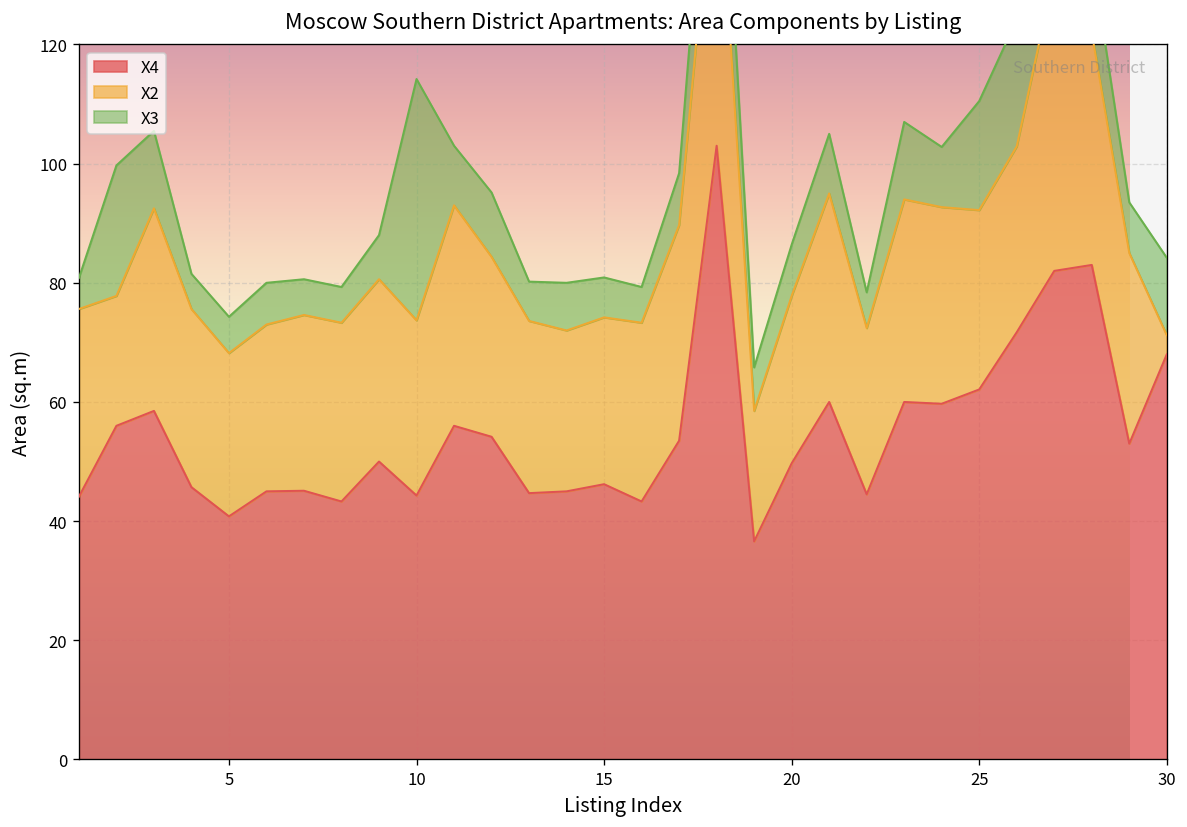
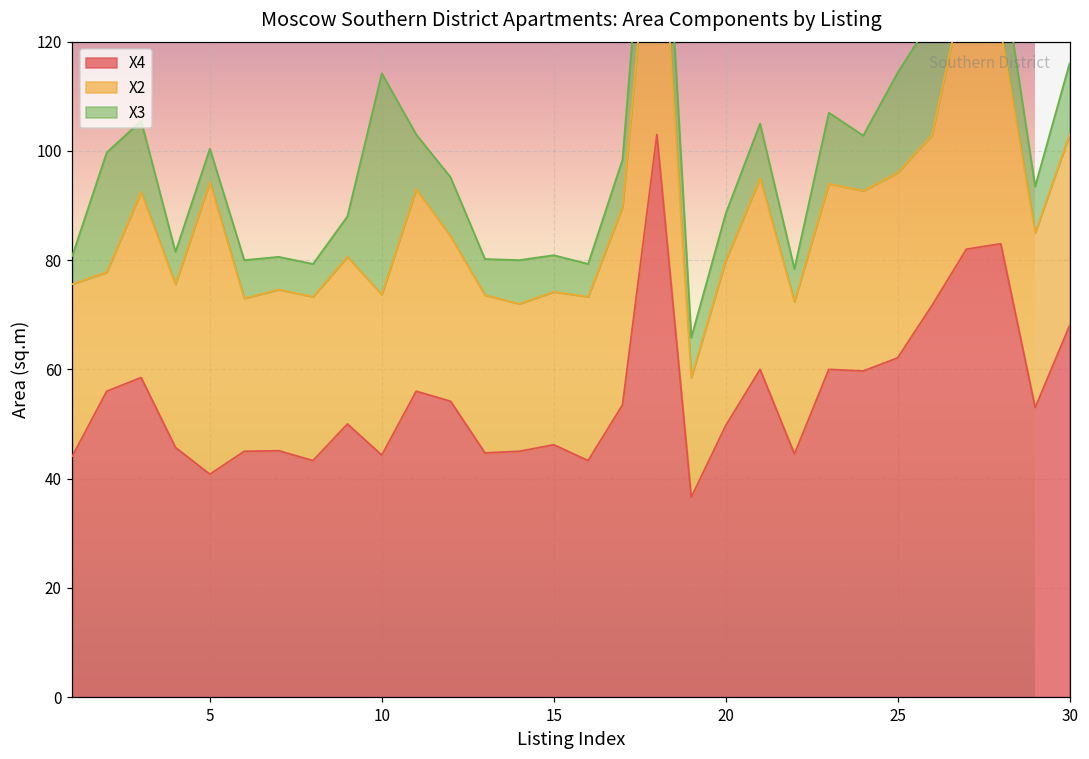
X2, 5: 27 -> 54
X2, 20: 28 -> 30
X2, 25: 30 -> 34
X2, 30: 3 -> 35
